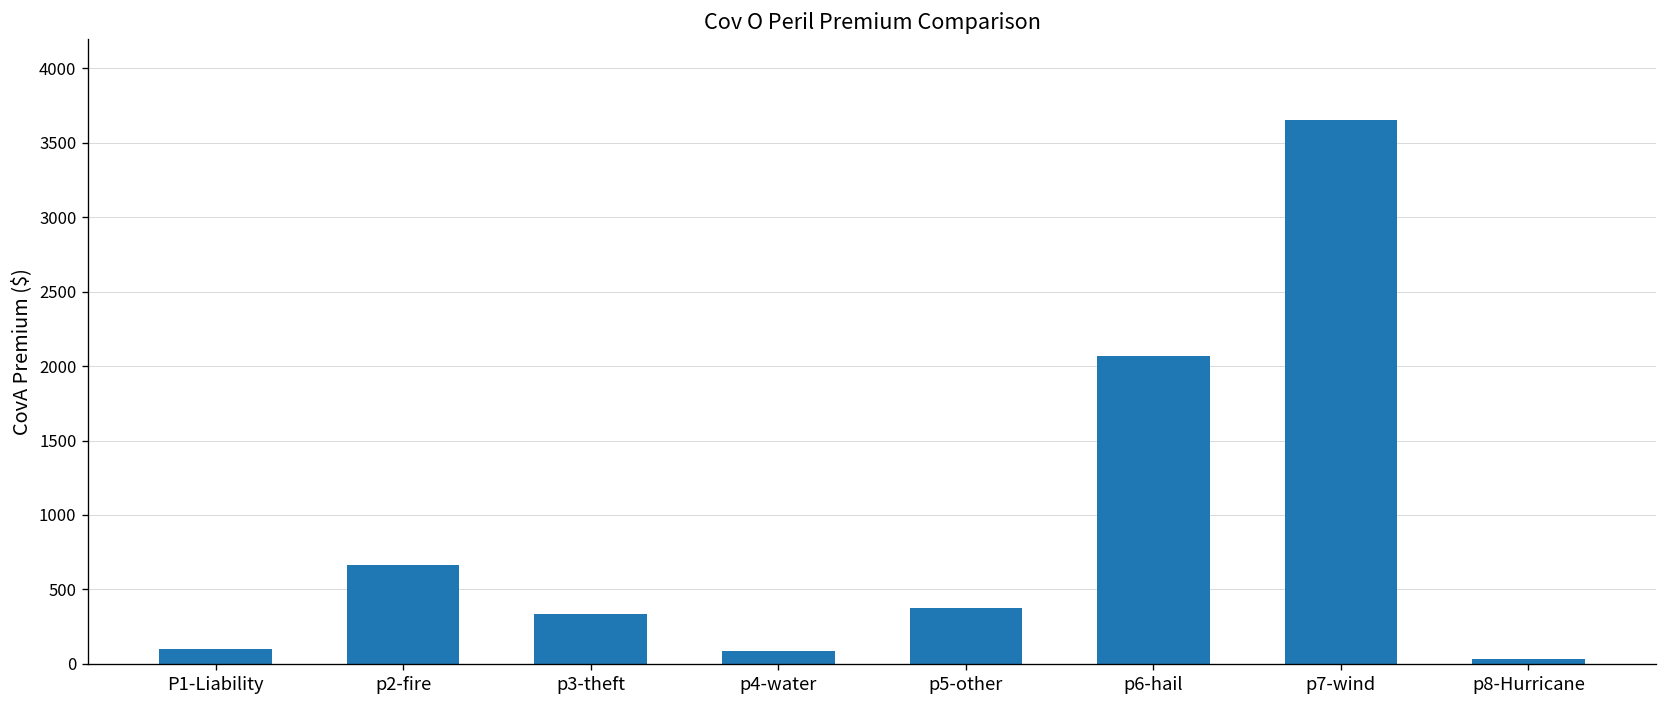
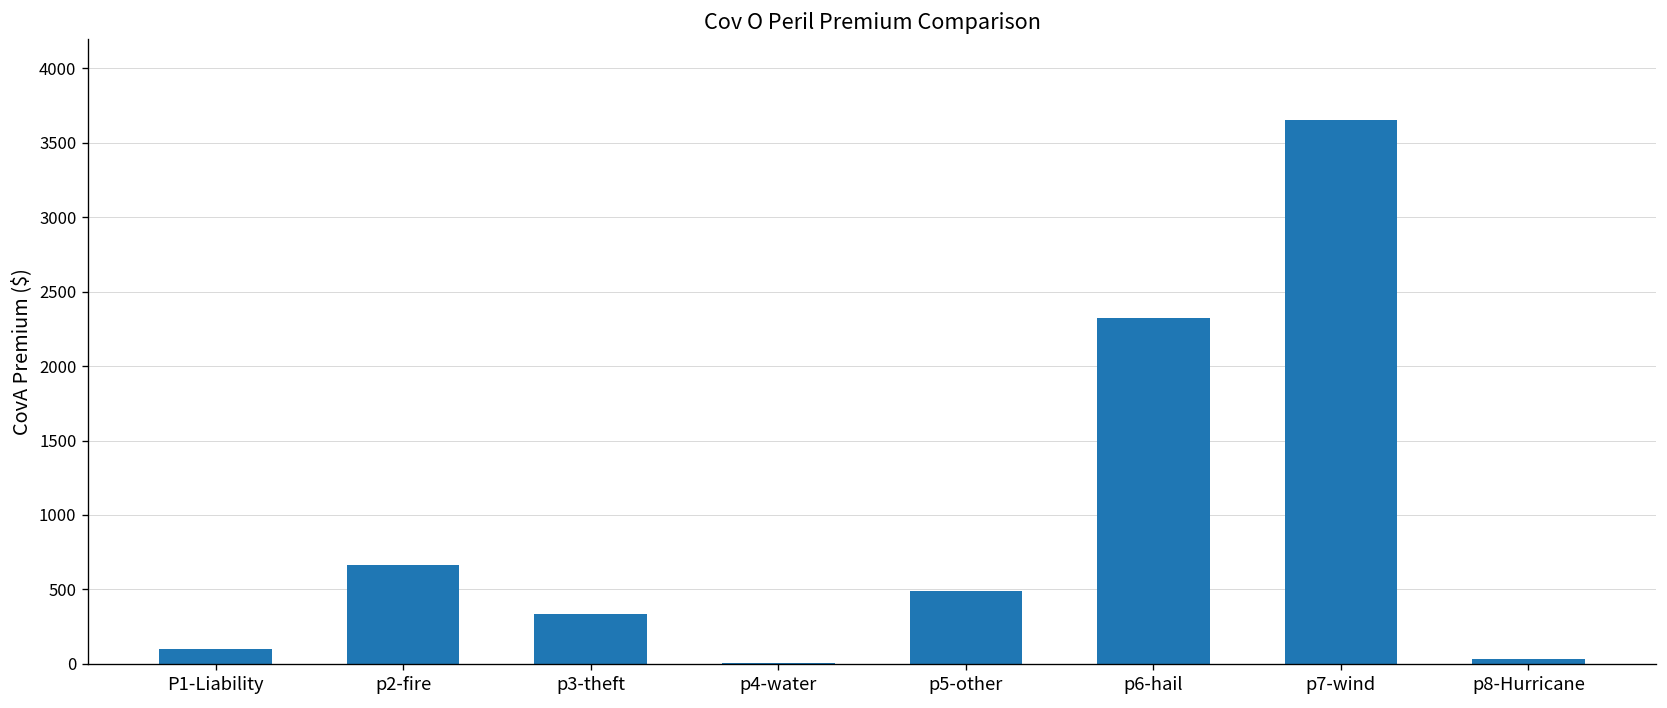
p4-water: 90 -> 10
p5-other: 370 -> 490
p6-hail: 2070 -> 2320
